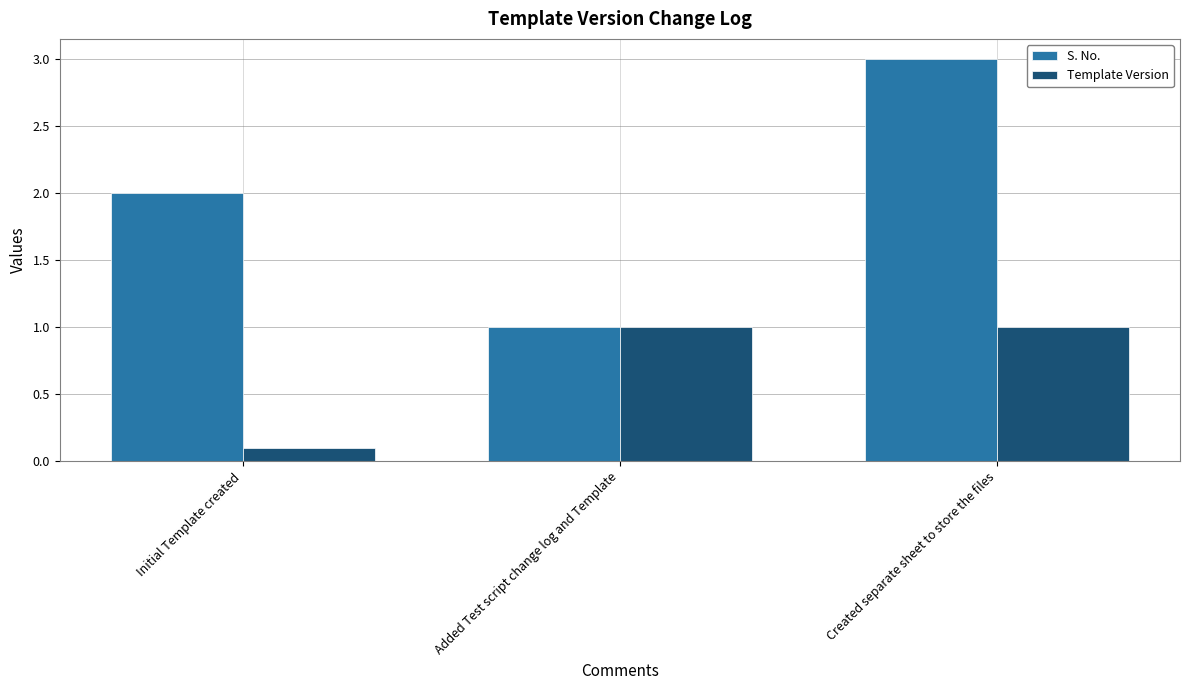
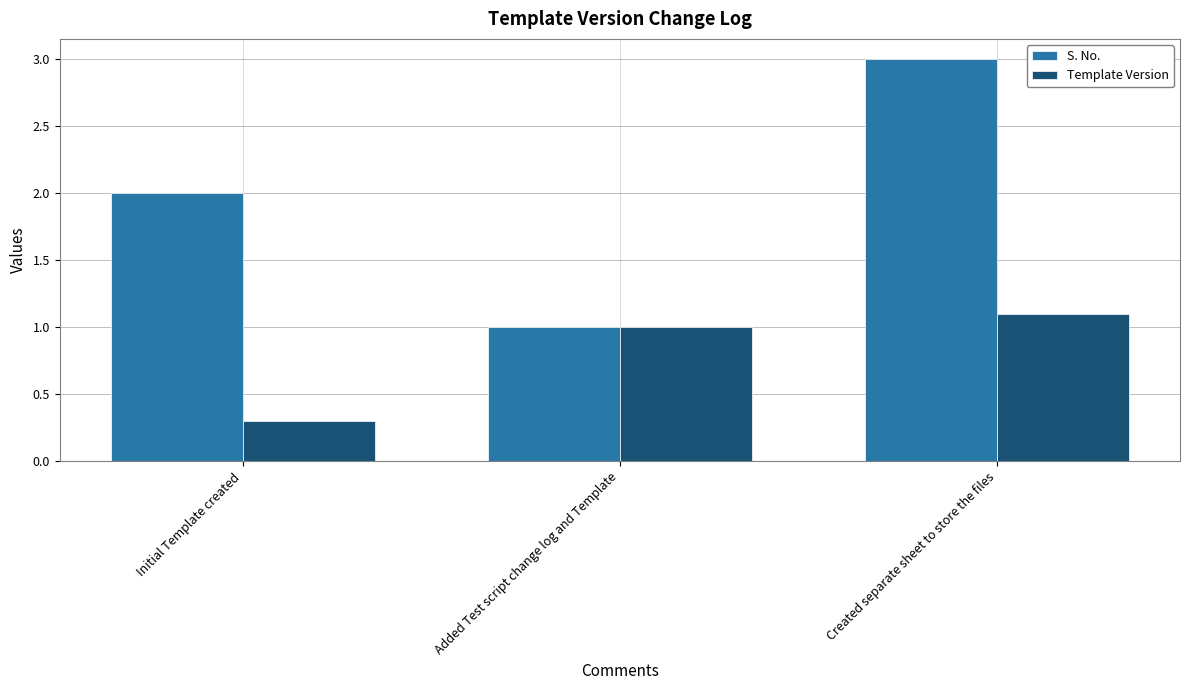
Template Version, Initial Template created: 0.1 -> 0.3
Template Version, Created separate sheet to store the files: 1.0 -> 1.1
